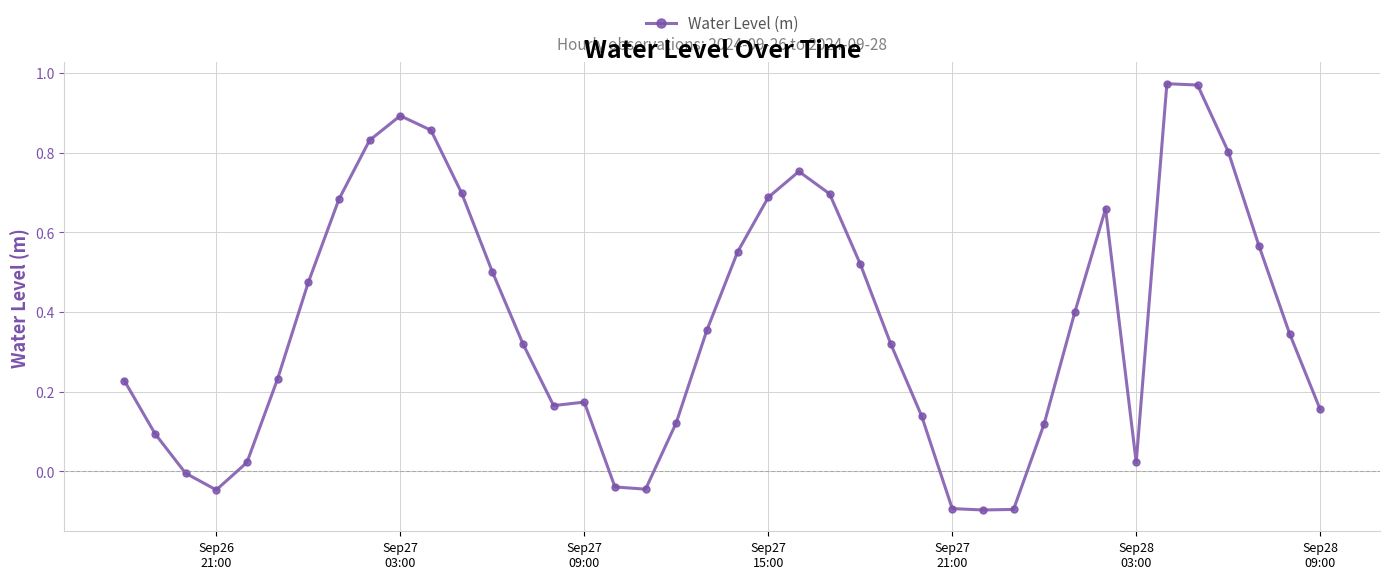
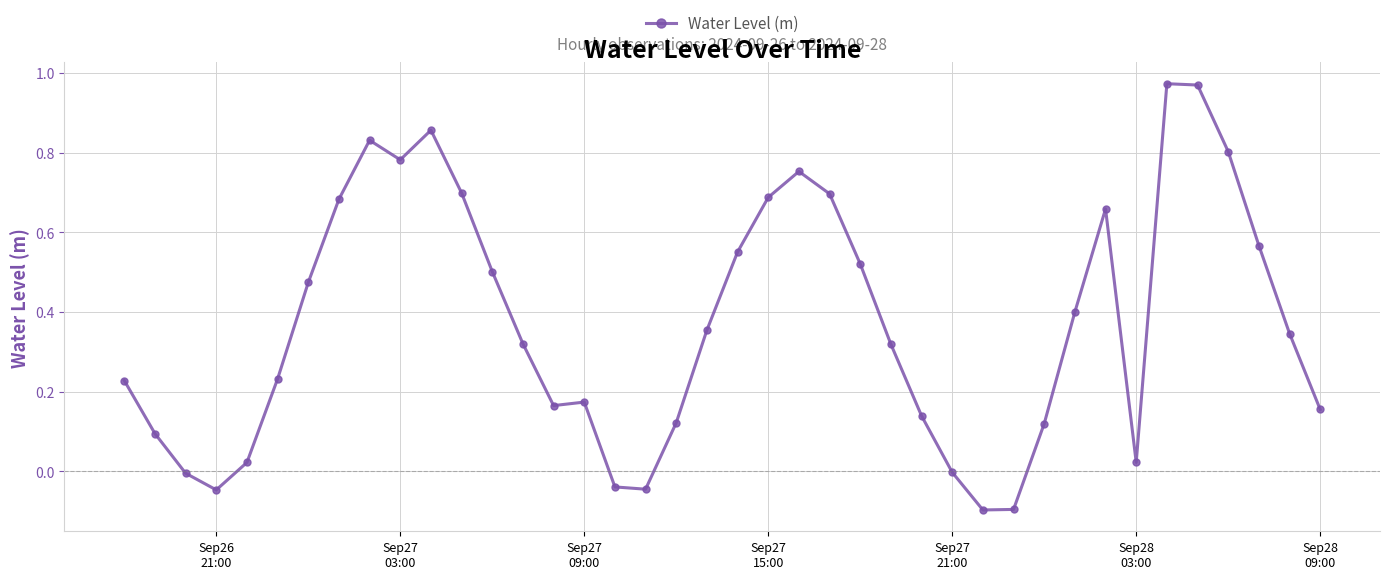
Sep27 03:00: 0.89 -> 0.78
Sep27 21:00: -0.09 -> 0.00
